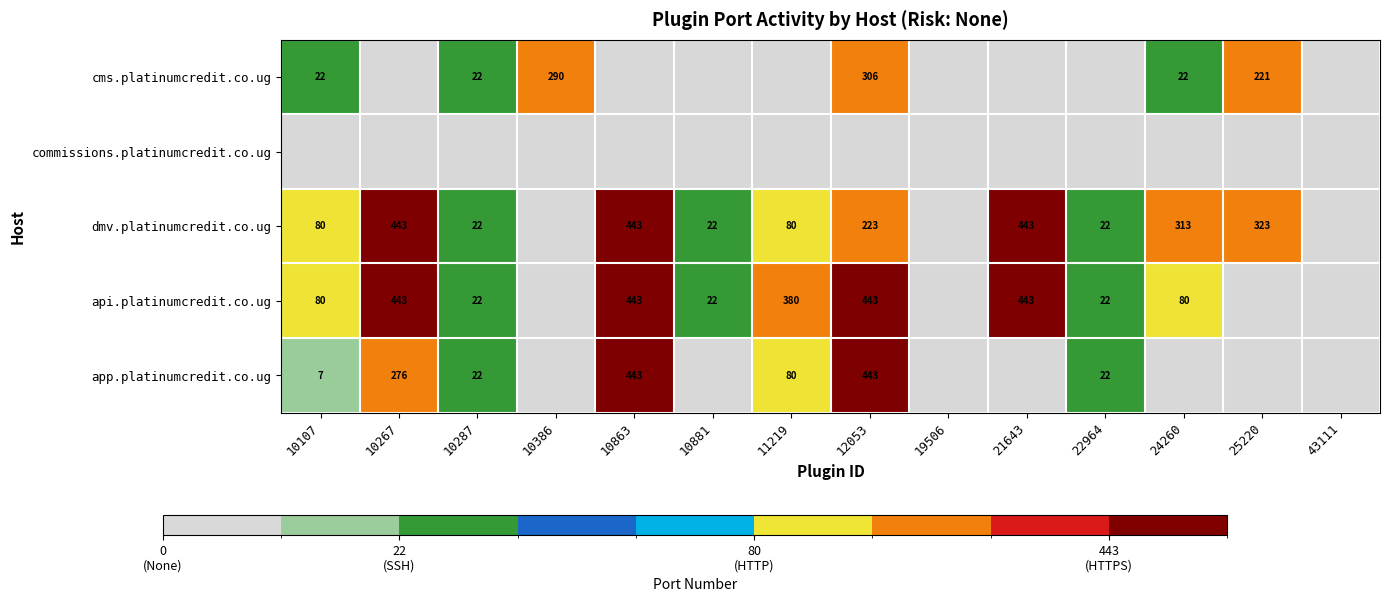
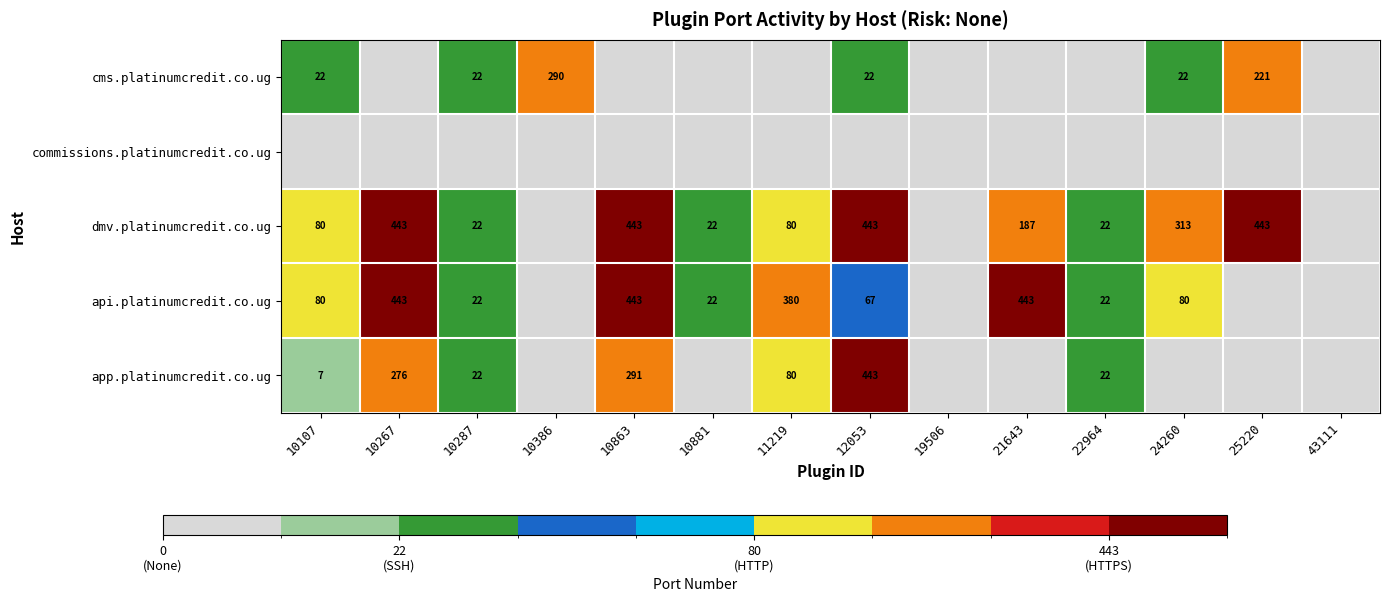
Plugin Port Activity by Host (Risk: None), cms.platinumcredit.co.ug, 12053: 306 -> 22
Plugin Port Activity by Host (Risk: None), dmv.platinumcredit.co.ug, 12053: 223 -> 443
Plugin Port Activity by Host (Risk: None), dmv.platinumcredit.co.ug, 21643: 443 -> 187
Plugin Port Activity by Host (Risk: None), dmv.platinumcredit.co.ug, 25220: 323 -> 443
Plugin Port Activity by Host (Risk: None), api.platinumcredit.co.ug, 12053: 443 -> 67
Plugin Port Activity by Host (Risk: None), app.platinumcredit.co.ug, 10863: 443 -> 291
